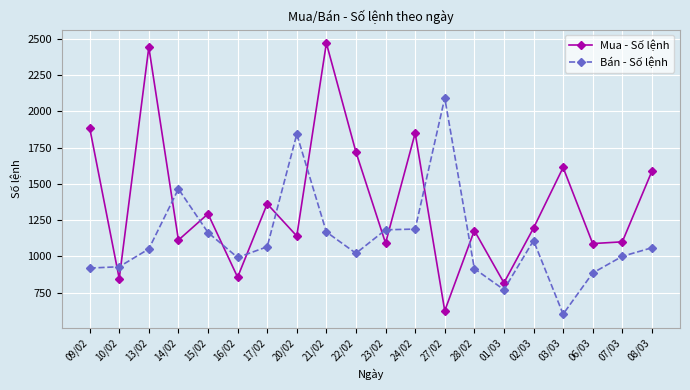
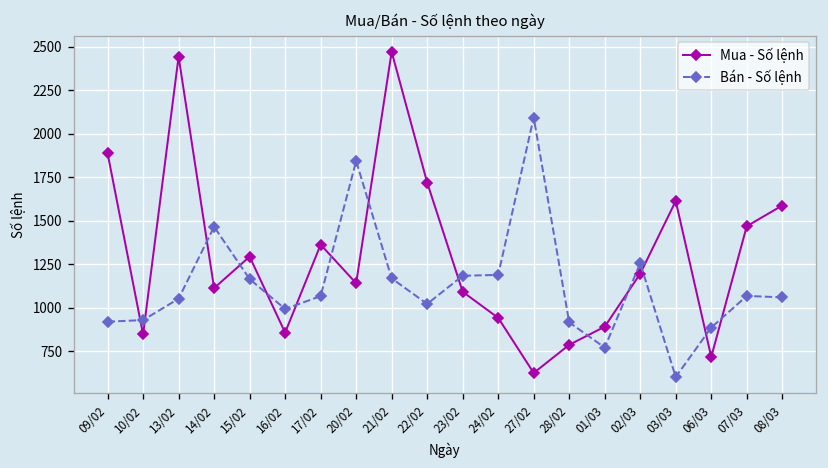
Mua - Số lệnh, 24/02: 1850 -> 940
Mua - Số lệnh, 28/02: 1180 -> 790
Mua - Số lệnh, 01/03: 820 -> 890
Bán - Số lệnh, 02/03: 1110 -> 1260
Mua - Số lệnh, 06/03: 1090 -> 720
Mua - Số lệnh, 07/03: 1100 -> 1470
Bán - Số lệnh, 07/03: 1000 -> 1070
